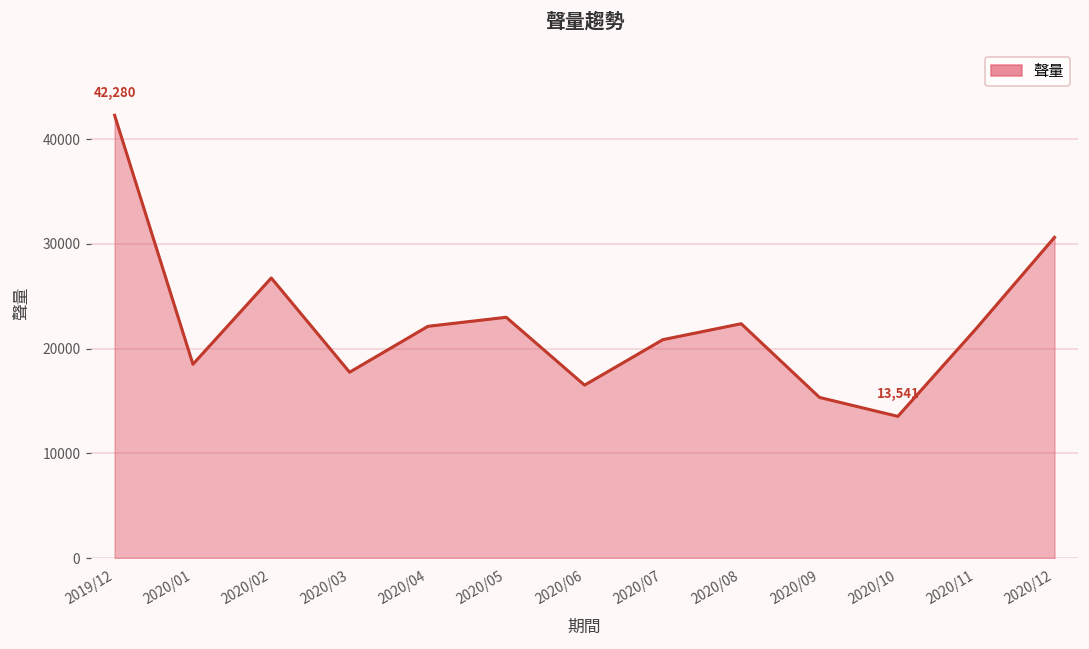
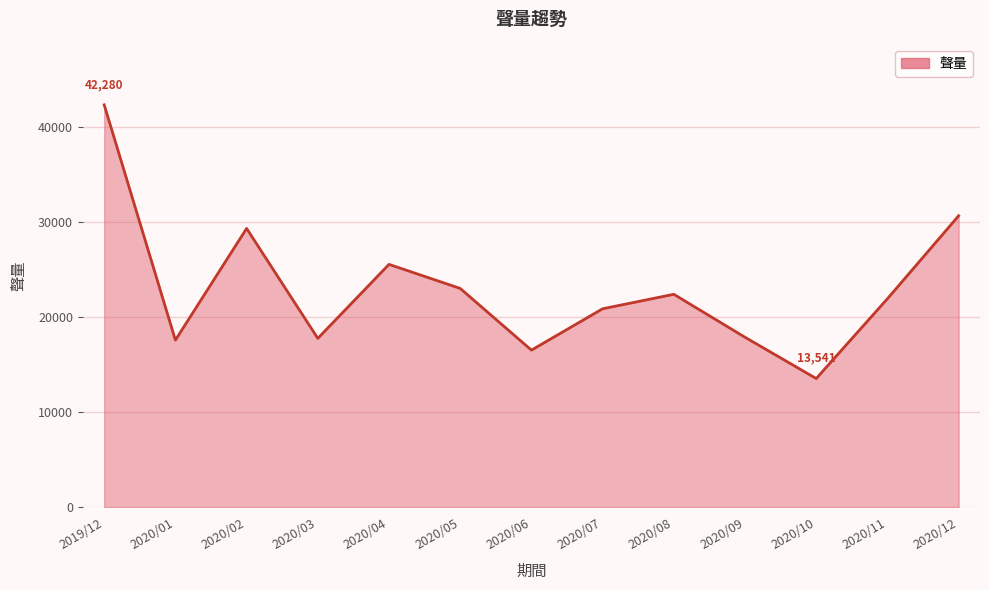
2020/01: 19000 -> 18000
2020/02: 27000 -> 29000
2020/04: 22000 -> 26000
2020/09: 15000 -> 18000
